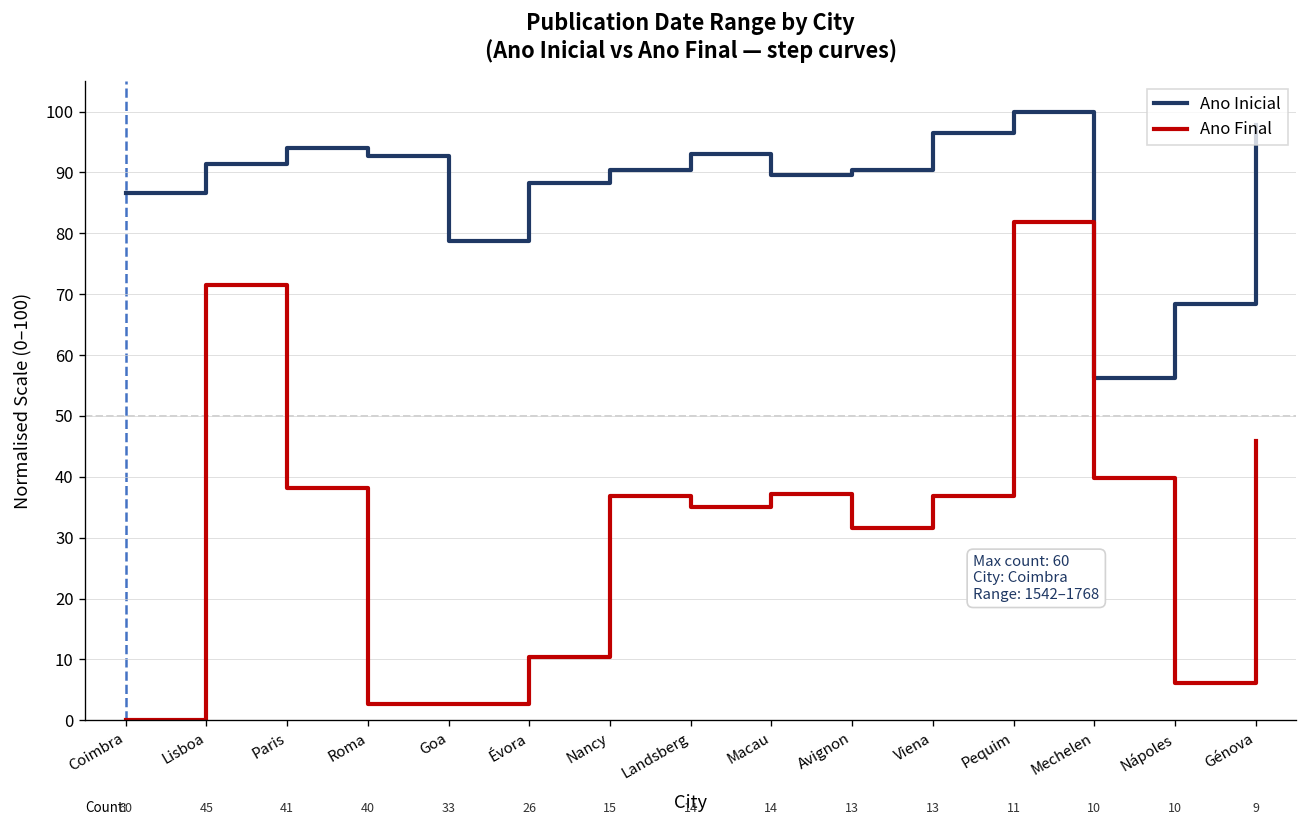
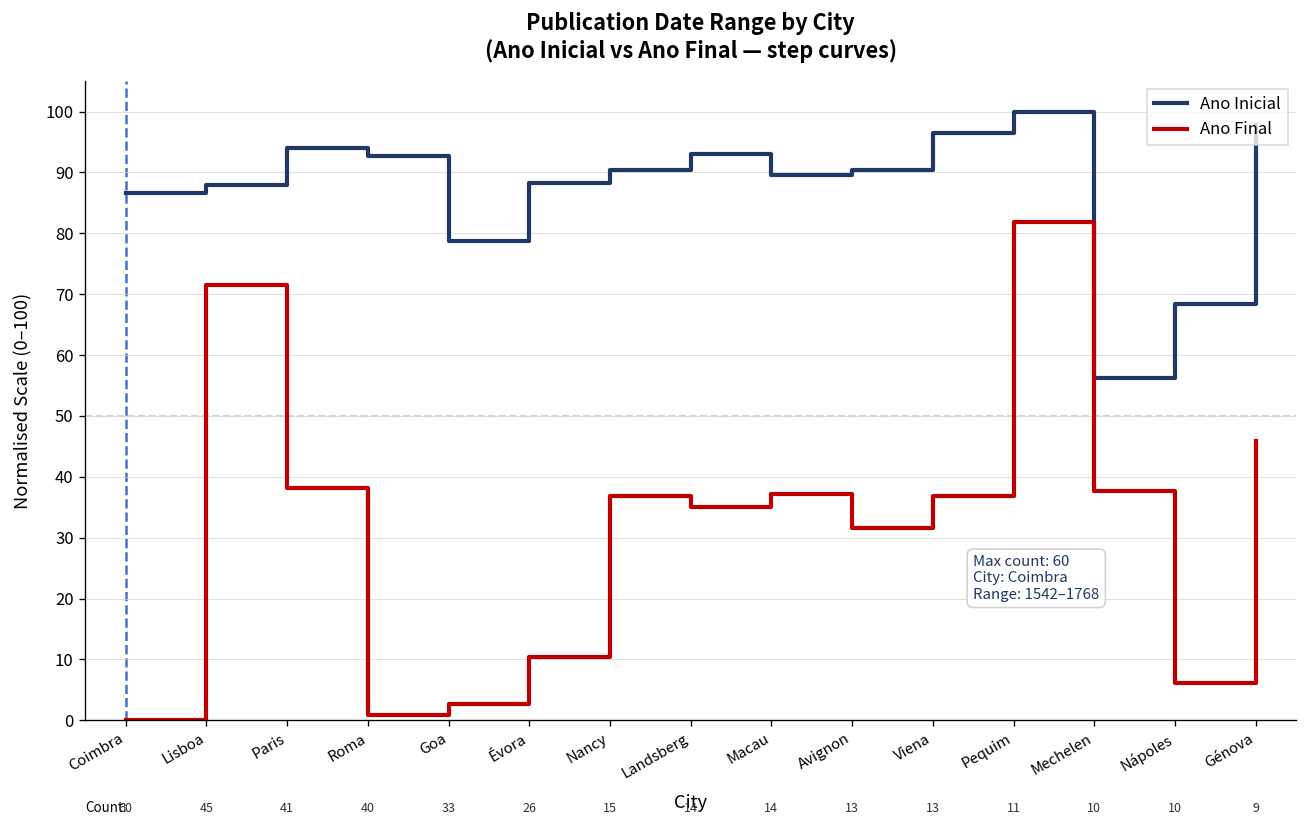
Ano Inicial, Lisboa: 91 -> 88
Ano Final, Roma: 3 -> 1
Ano Final, Mechelen: 40 -> 38
